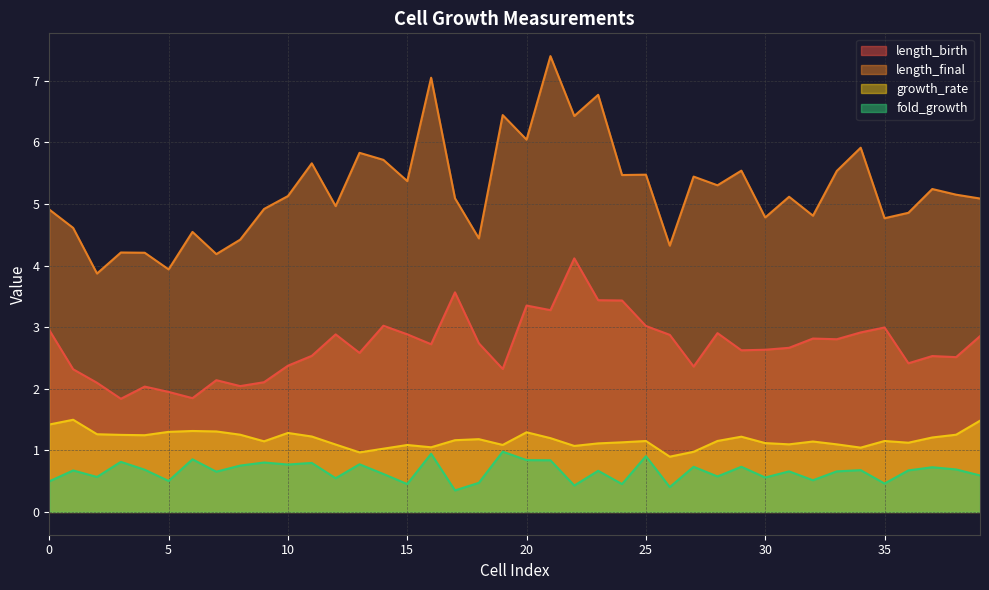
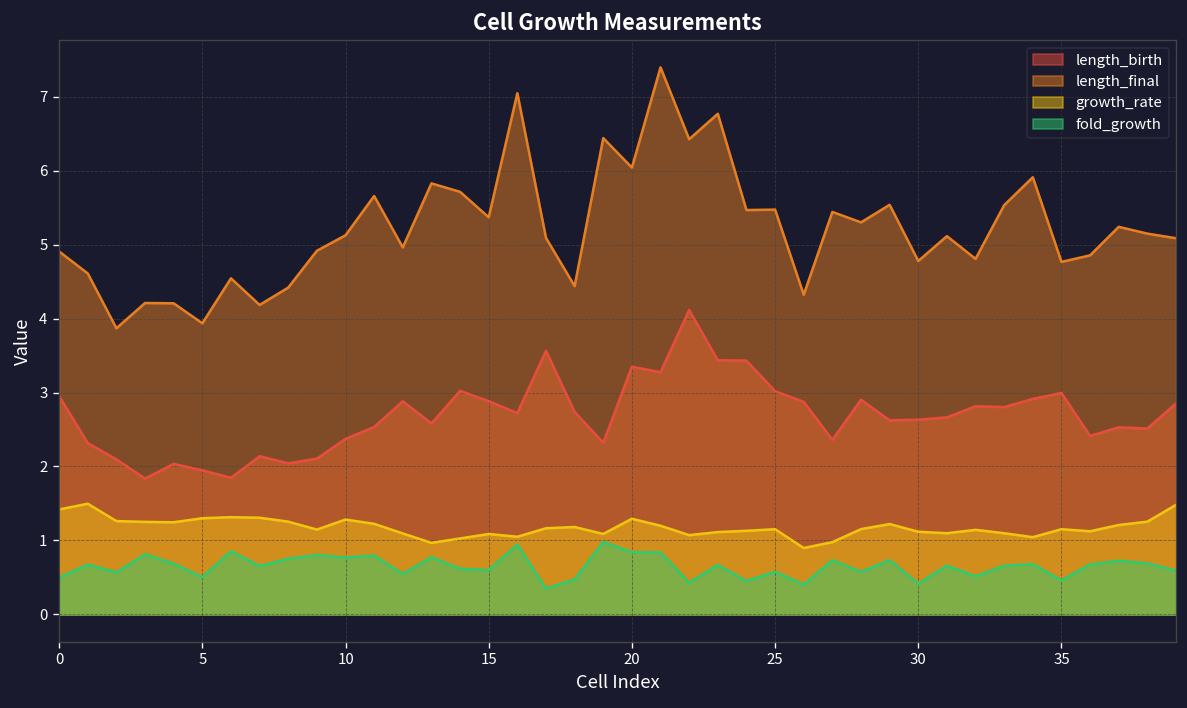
fold_growth, 15: 0.5 -> 0.6
fold_growth, 25: 0.9 -> 0.6
fold_growth, 30: 0.6 -> 0.4
